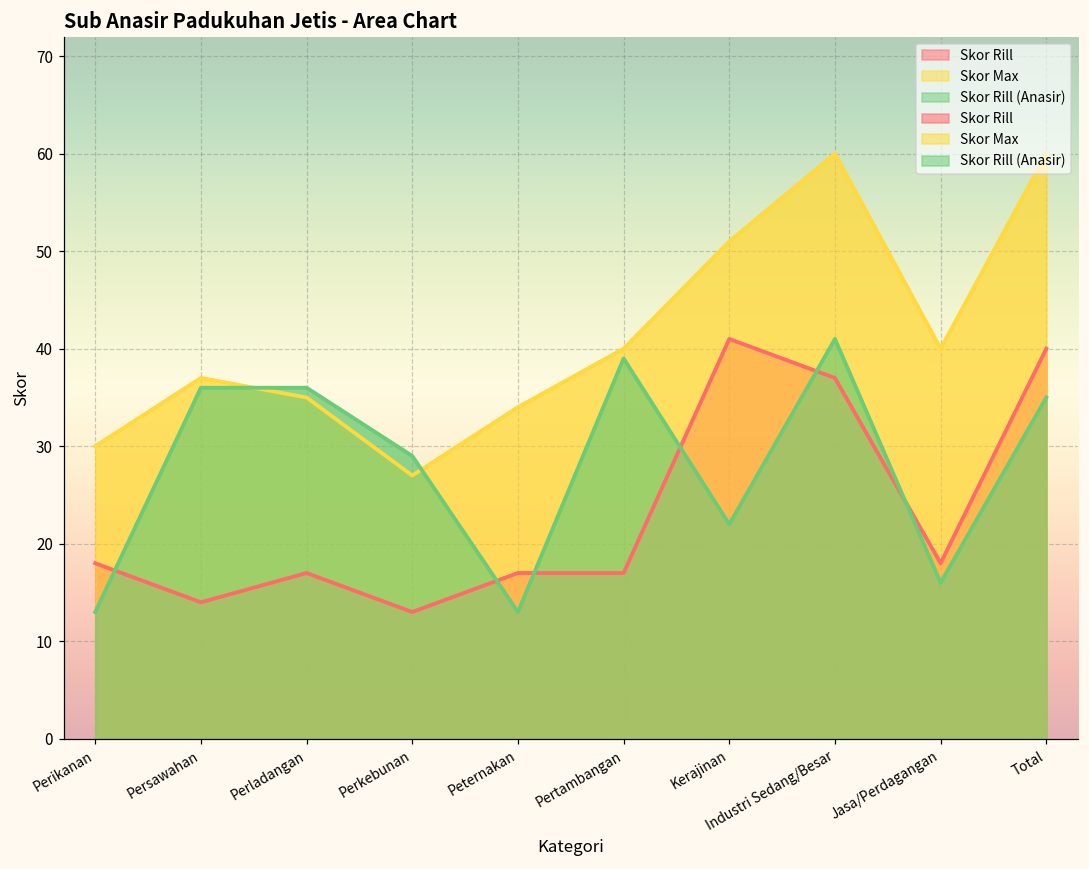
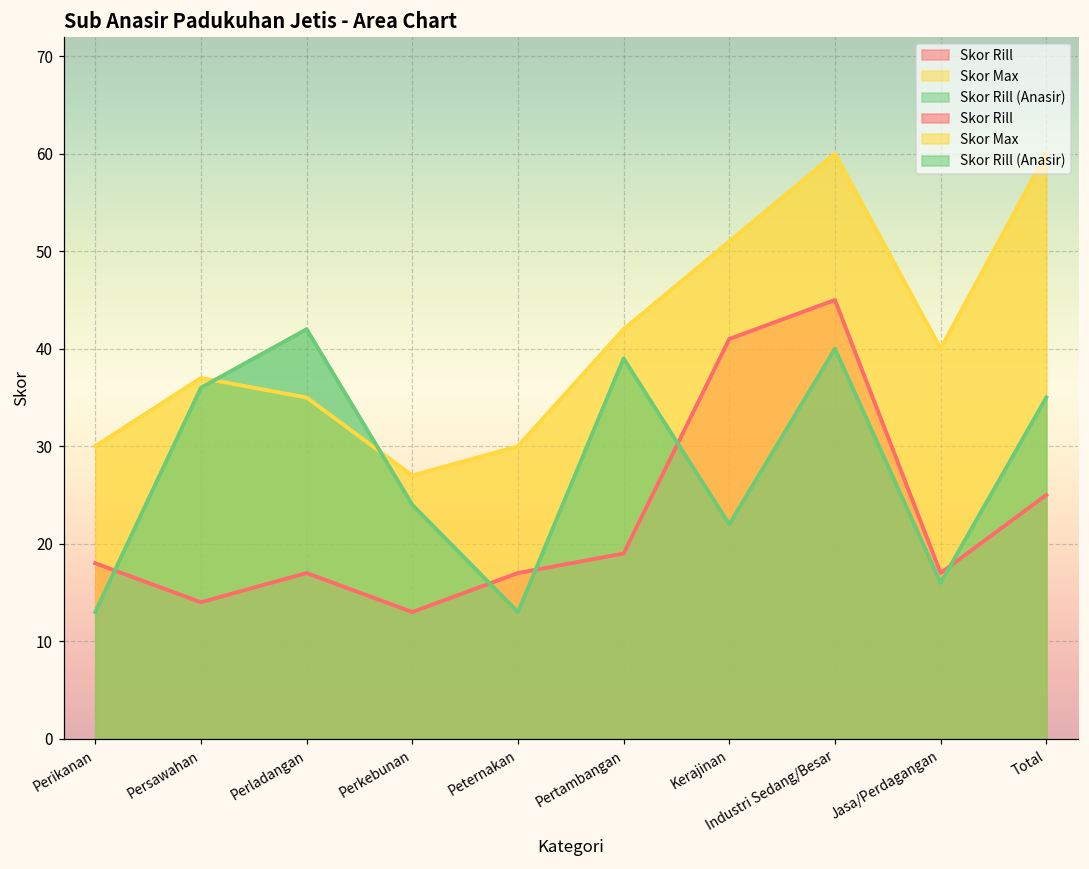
Skor Rill (Anasir), Perladangan: 36 -> 42
Skor Rill (Anasir), Perkebunan: 29 -> 24
Skor Max, Peternakan: 34 -> 30
Skor Rill, Pertambangan: 17 -> 19
Skor Max, Pertambangan: 40 -> 42
Skor Rill, Industri Sedang/Besar: 37 -> 45
Skor Rill (Anasir), Industri Sedang/Besar: 41 -> 40
Skor Rill, Jasa/Perdagangan: 18 -> 17
Skor Rill, Total: 40 -> 25
